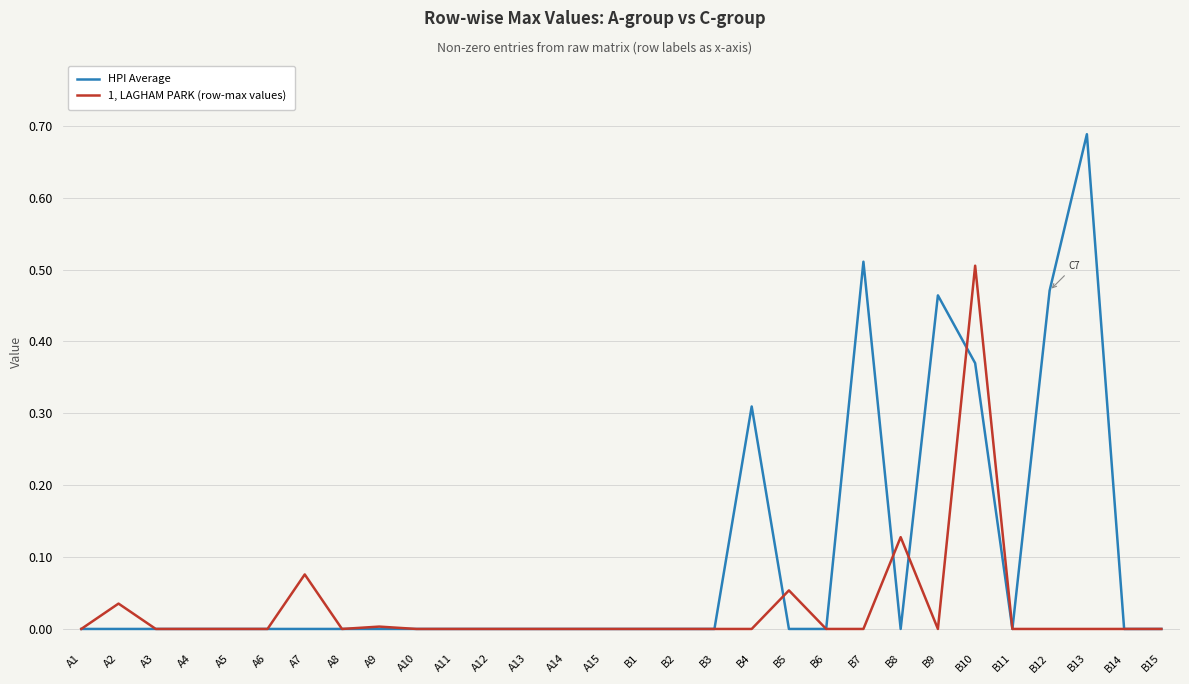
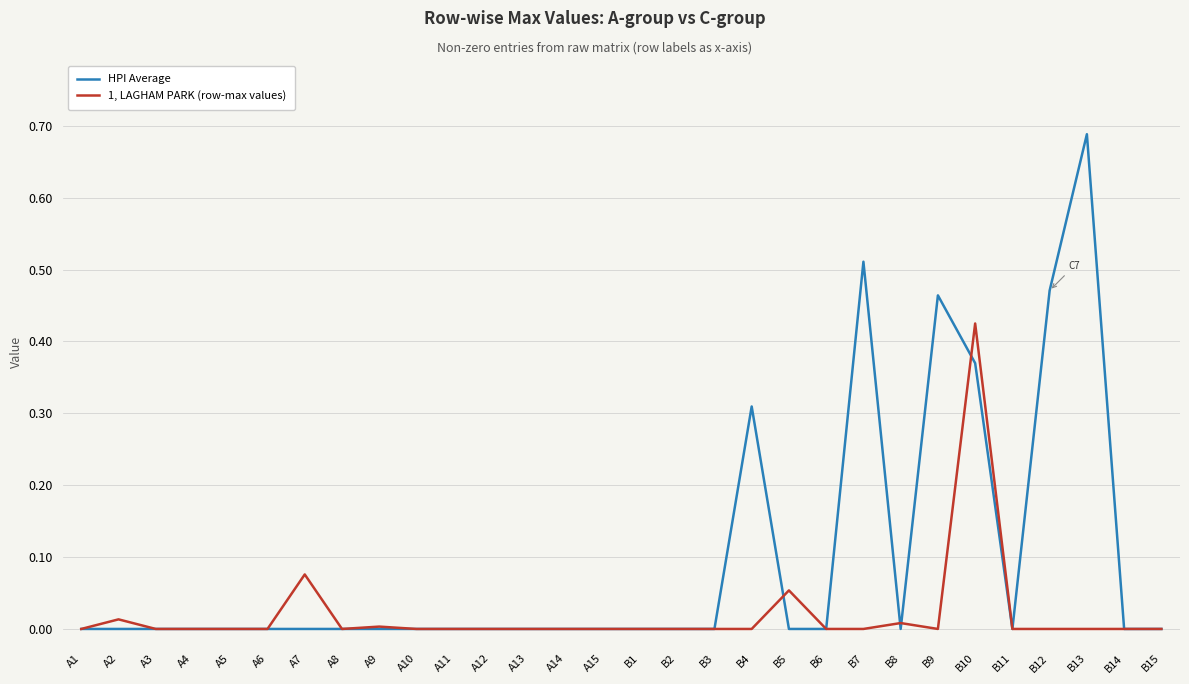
1, LAGHAM PARK (row-max values), A2: 0.04 -> 0.01
1, LAGHAM PARK (row-max values), B8: 0.13 -> 0.01
1, LAGHAM PARK (row-max values), B10: 0.51 -> 0.42
